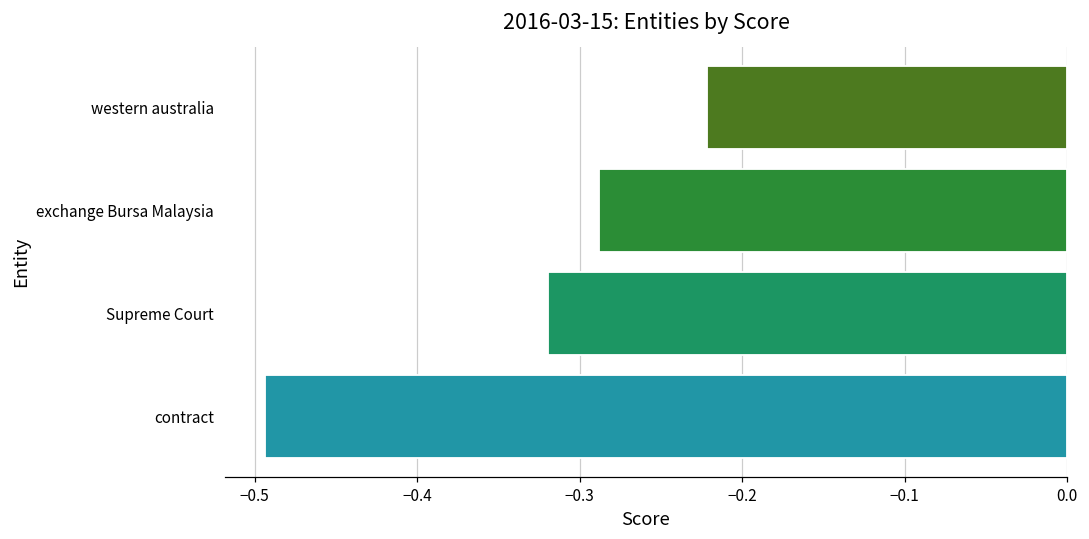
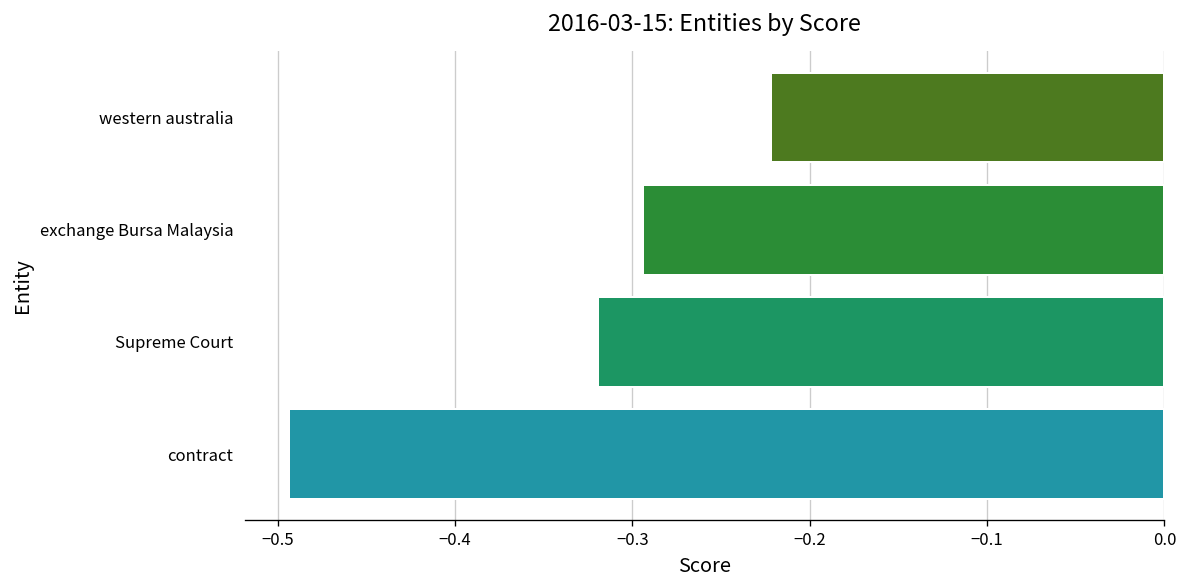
exchange Bursa Malaysia: -0.288 -> -0.294
